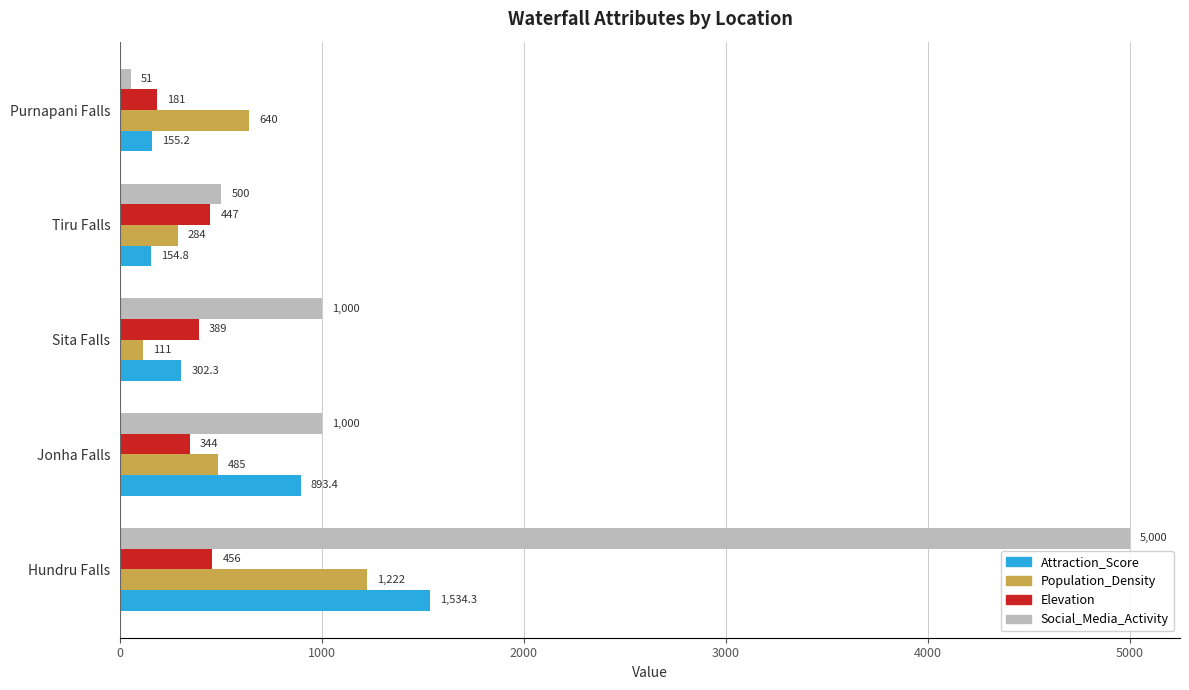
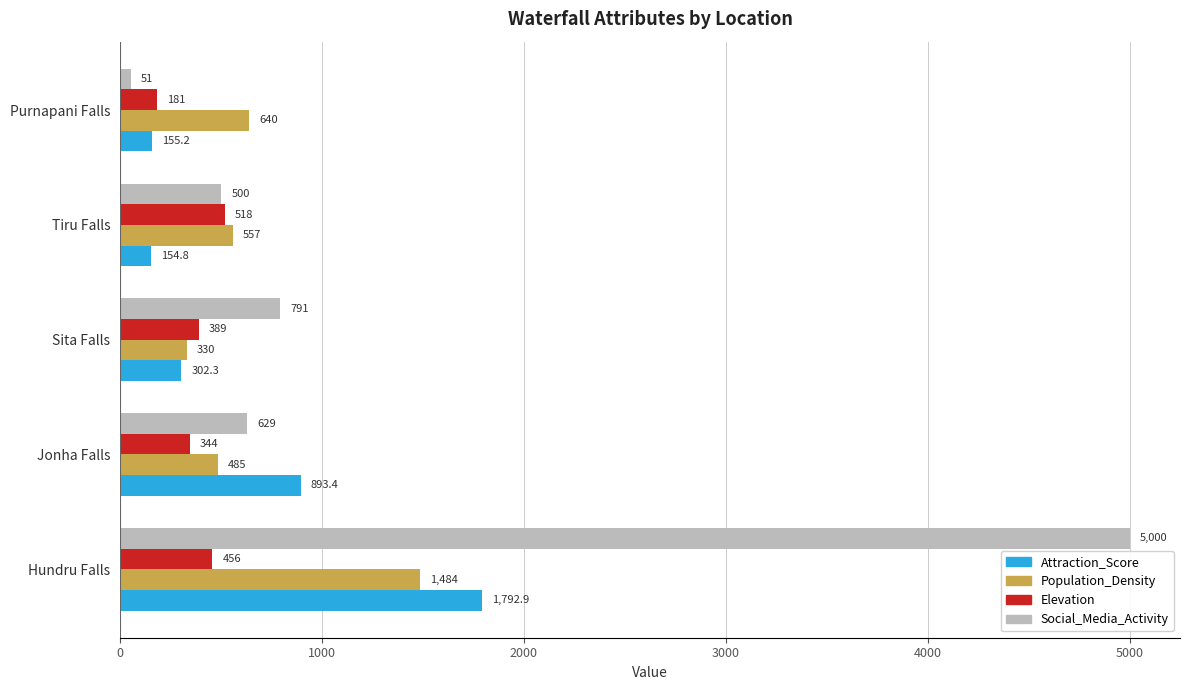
Elevation, Tiru Falls: 447 -> 518
Population_Density, Tiru Falls: 284 -> 557
Social_Media_Activity, Sita Falls: 1,000 -> 791
Population_Density, Sita Falls: 111 -> 330
Social_Media_Activity, Jonha Falls: 1,000 -> 629
Population_Density, Hundru Falls: 1,222 -> 1,484
Attraction_Score, Hundru Falls: 1,534.3 -> 1,792.9
